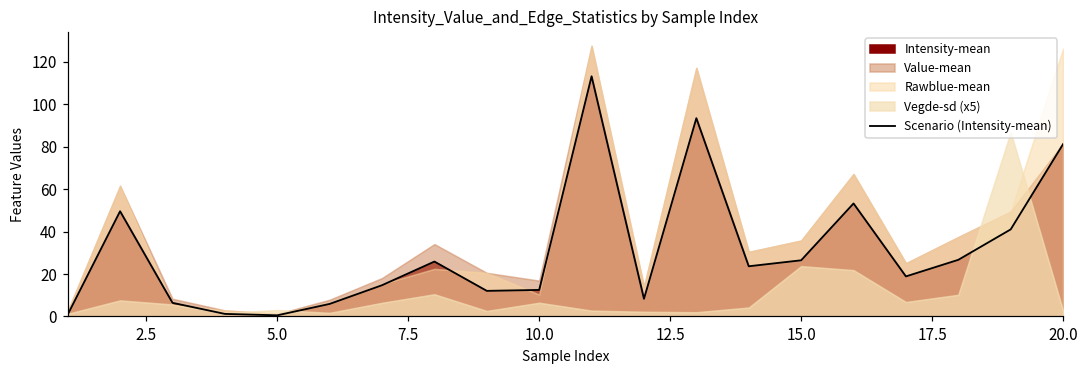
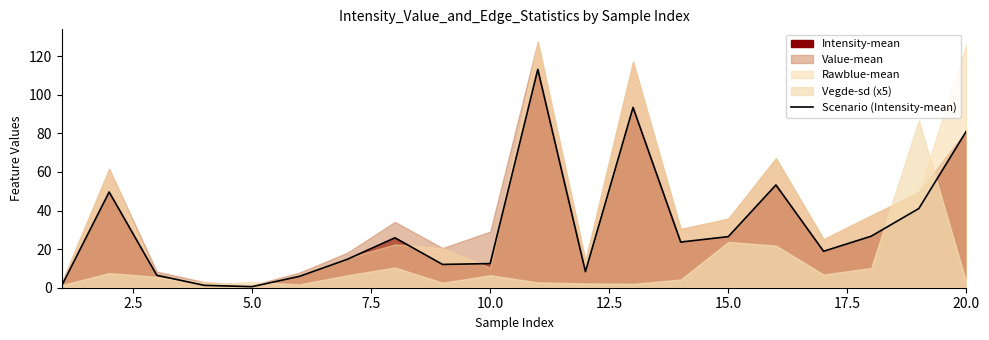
Value-mean, 10.0: 17 -> 29
